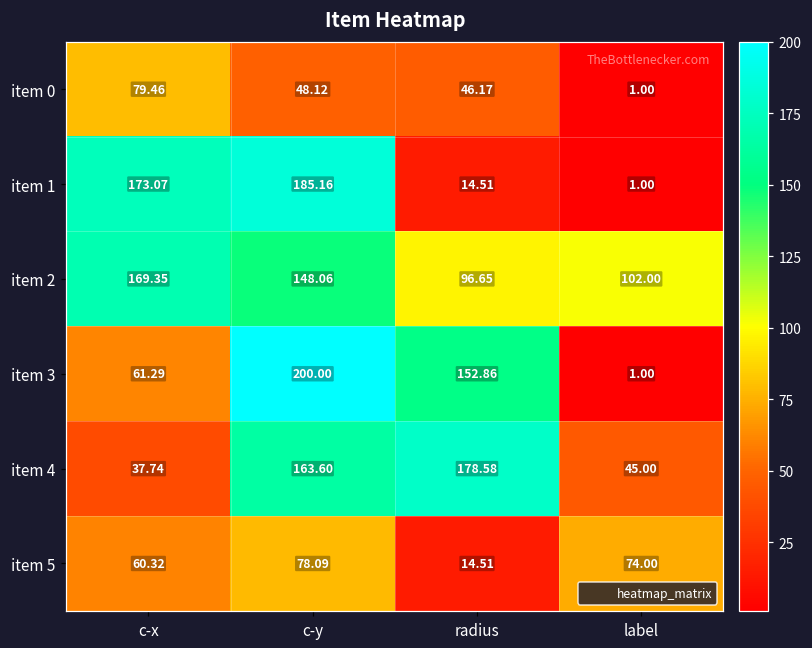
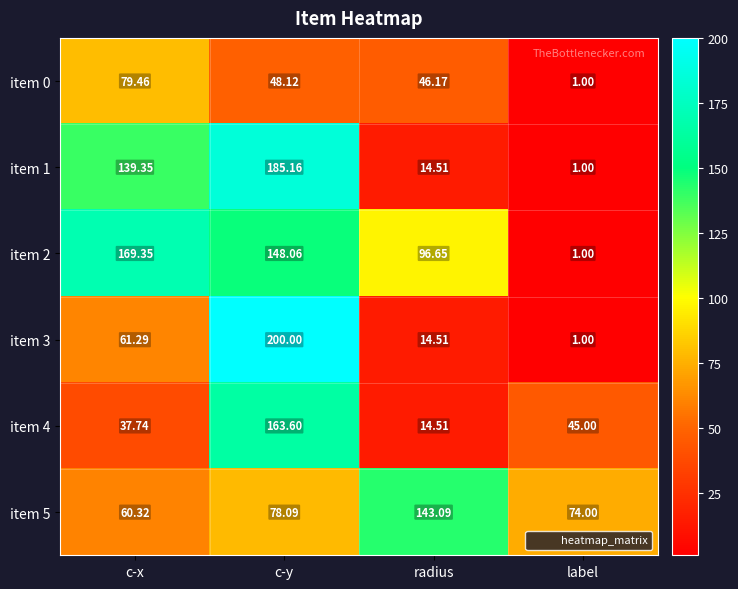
item 1, c-x: 173.07 -> 139.35
item 2, label: 102.00 -> 1.00
item 3, radius: 152.86 -> 14.51
item 4, radius: 178.58 -> 14.51
item 5, radius: 14.51 -> 143.09
